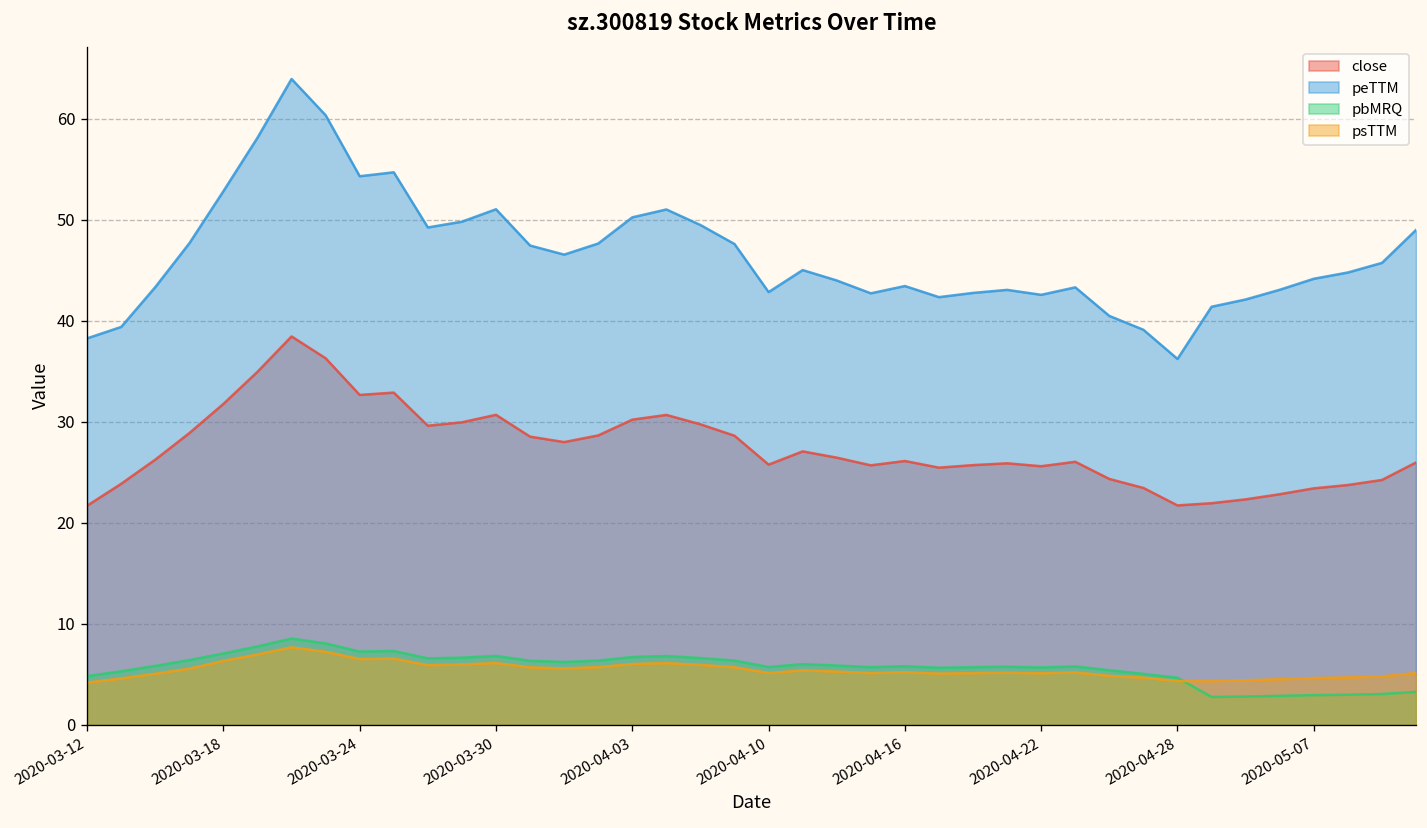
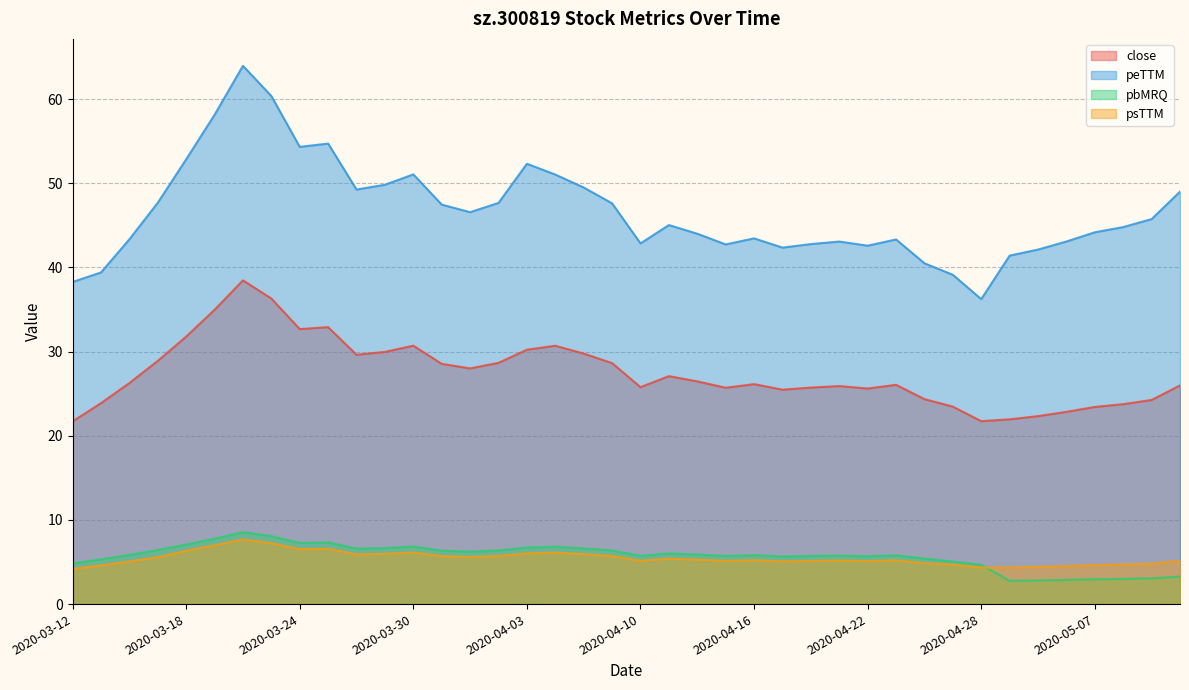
peTTM, 2020-04-03: 50 -> 52
